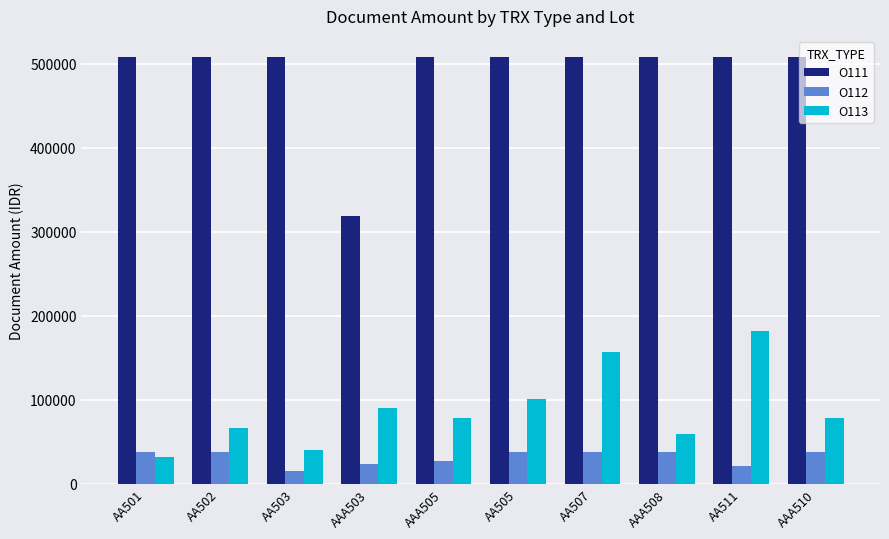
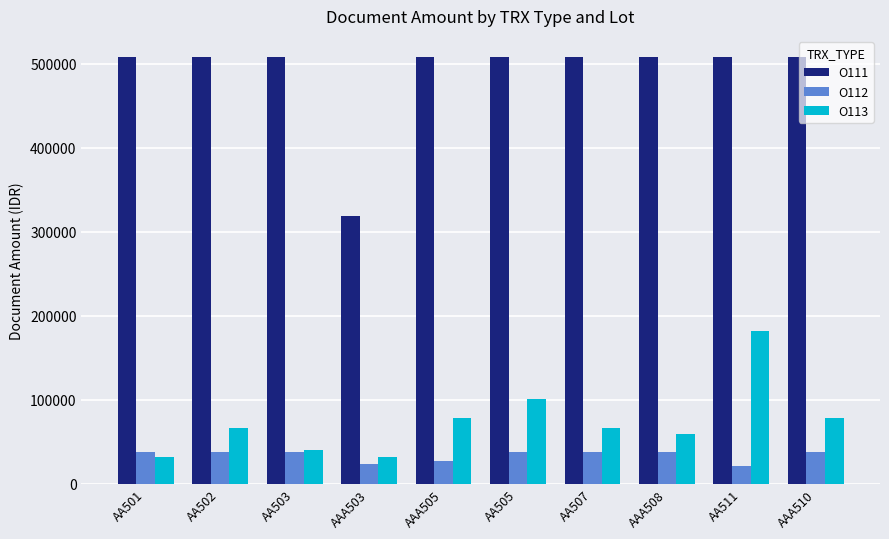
O112, AA503: 20000 -> 40000
O113, AAA503: 90000 -> 30000
O113, AA507: 160000 -> 70000
